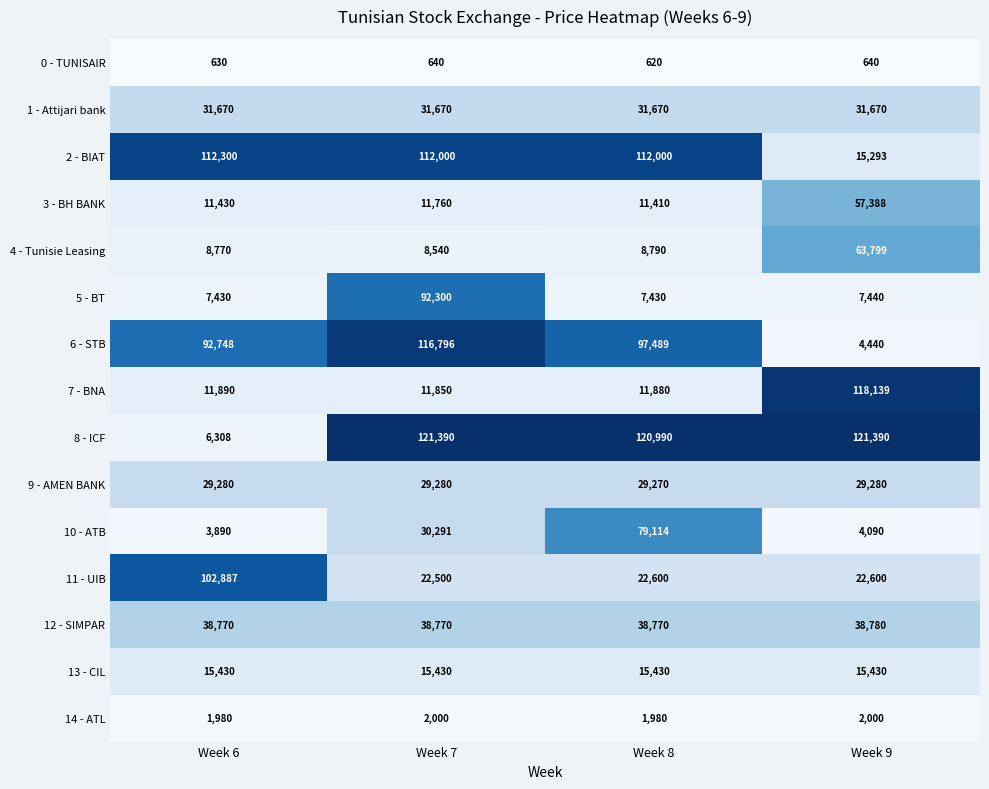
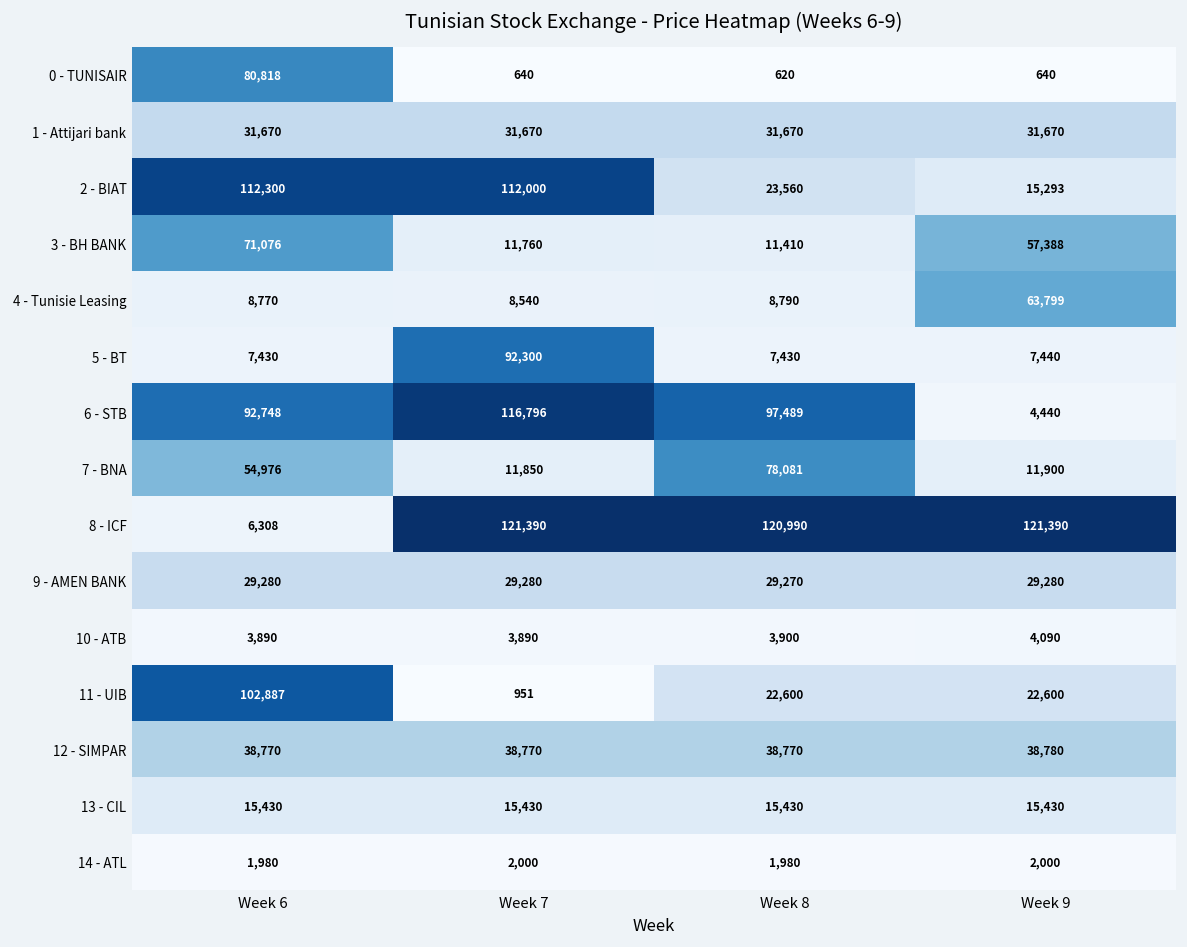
0 - TUNISAIR, Week 6: 630 -> 80,818
2 - BIAT, Week 8: 112,000 -> 23,560
3 - BH BANK, Week 6: 11,430 -> 71,076
7 - BNA, Week 6: 11,890 -> 54,976
7 - BNA, Week 8: 11,880 -> 78,081
7 - BNA, Week 9: 118,139 -> 11,900
10 - ATB, Week 7: 30,291 -> 3,890
10 - ATB, Week 8: 79,114 -> 3,900
11 - UIB, Week 7: 22,500 -> 951
